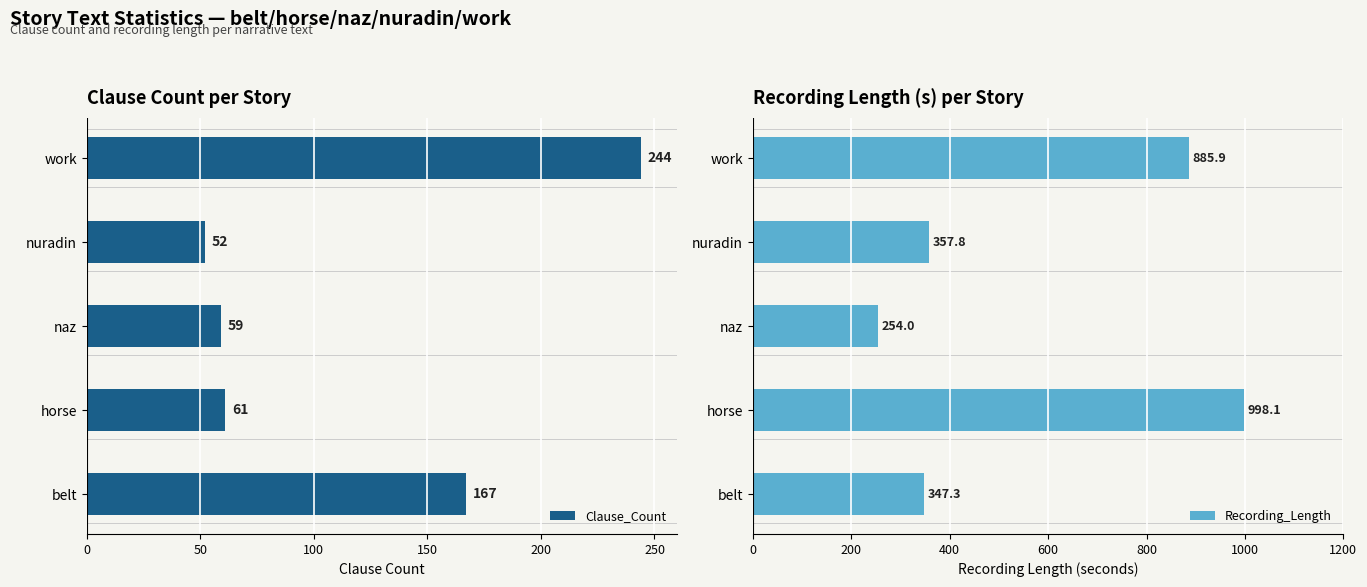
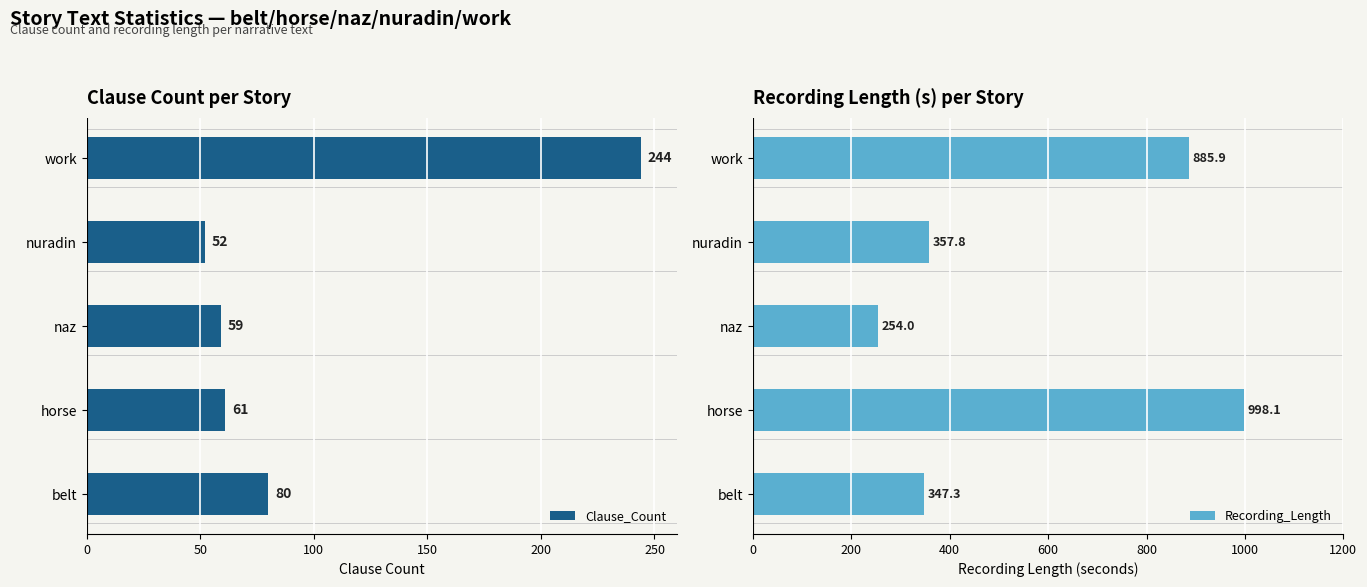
Clause Count per Story, belt: 167 -> 80
